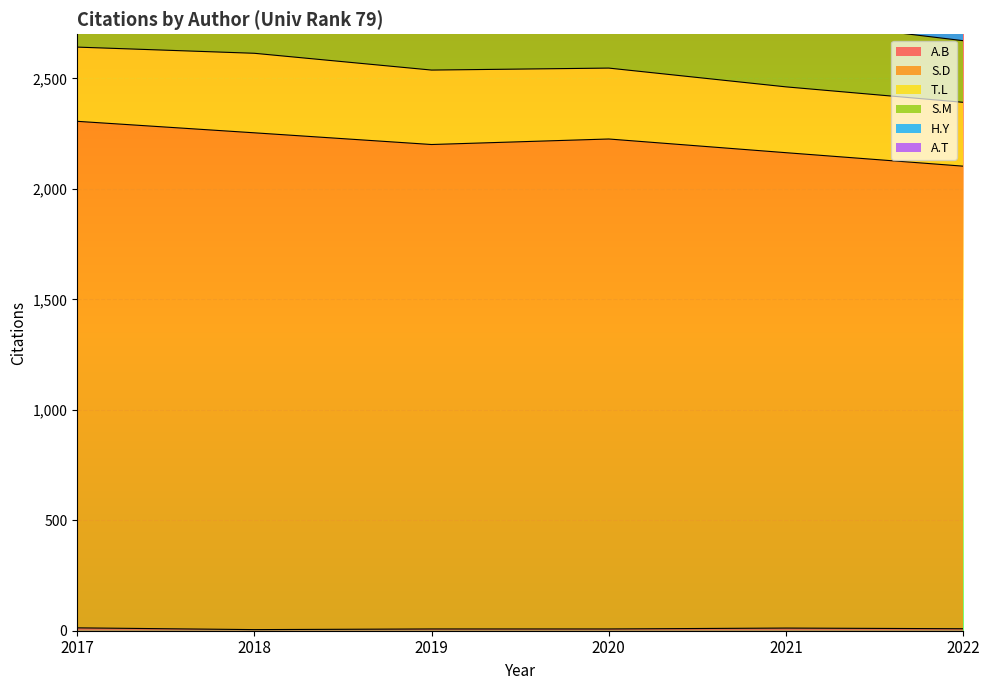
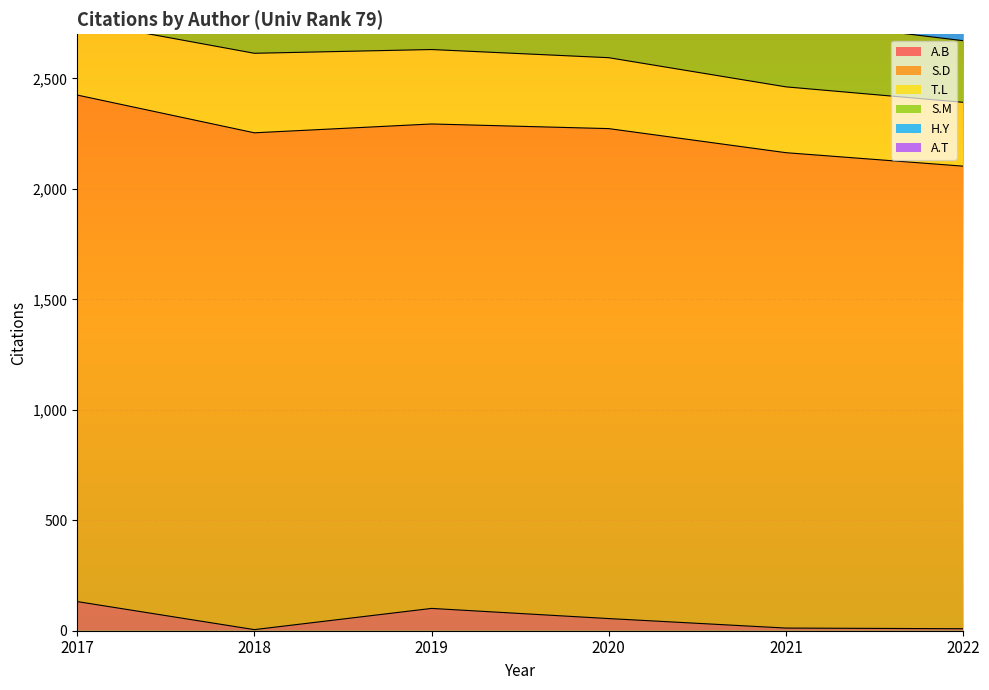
A.B, 2017: 10 -> 130
A.B, 2019: 10 -> 100
A.B, 2020: 10 -> 60
